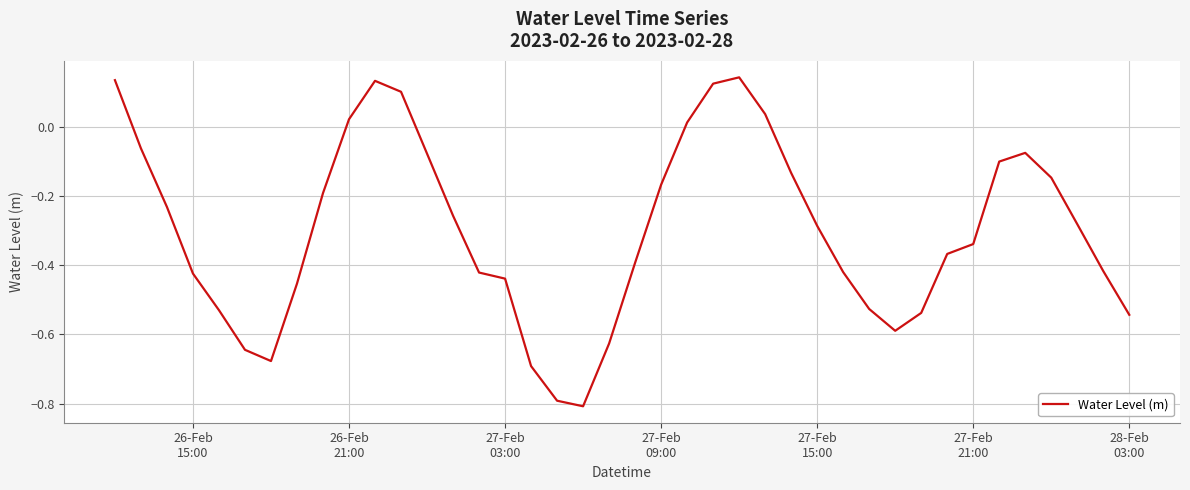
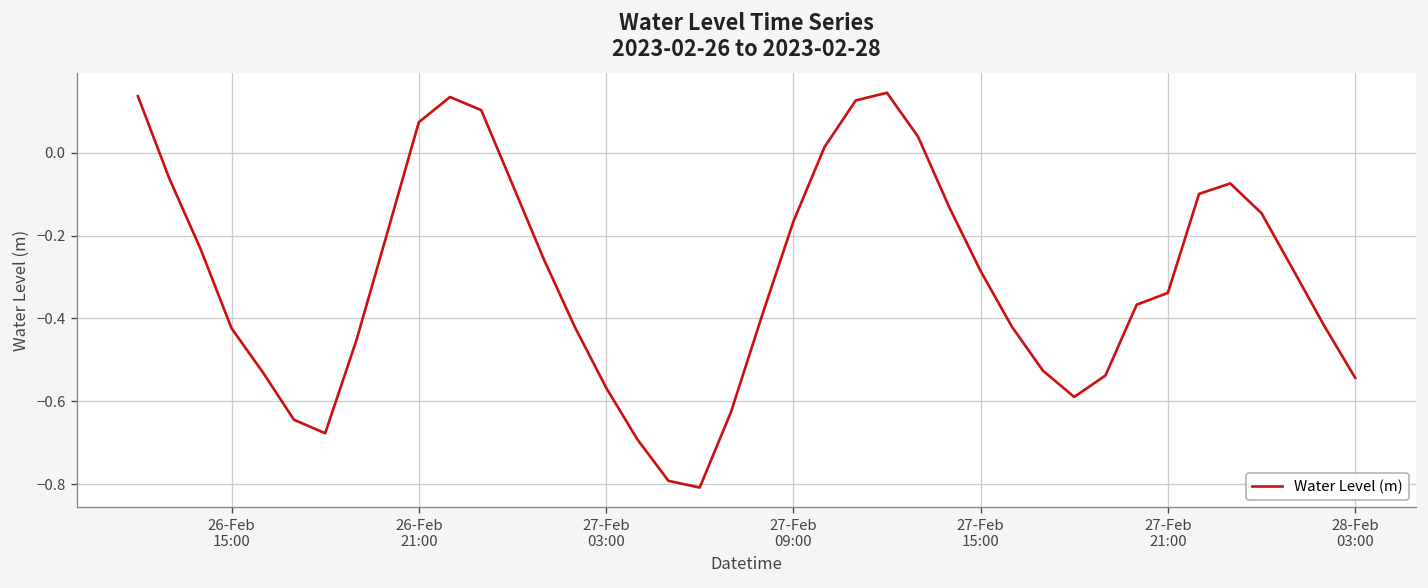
26-Feb 21:00: 0.02 -> 0.07
27-Feb 03:00: -0.44 -> -0.57
